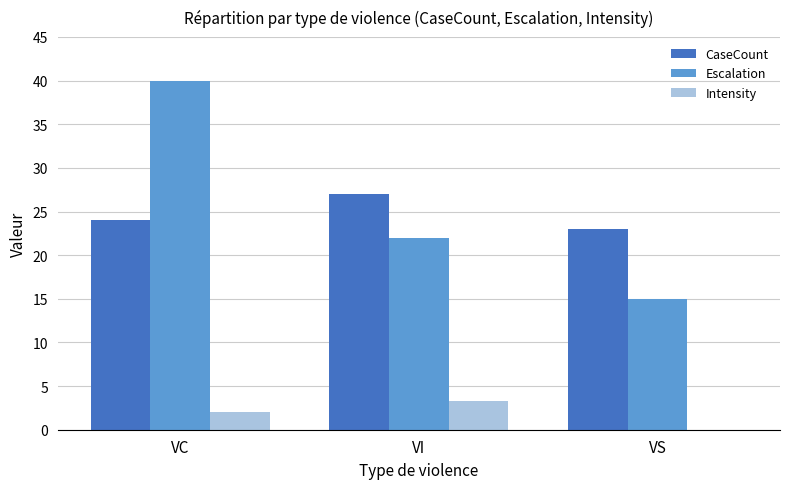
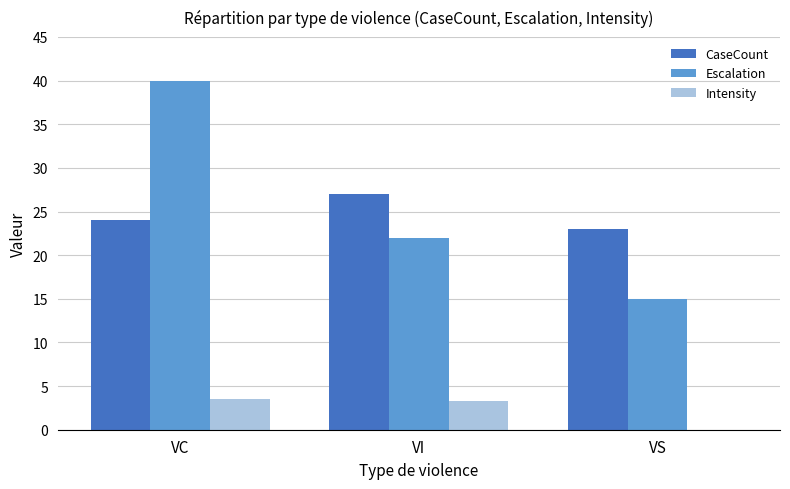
Intensity, VC: 2 -> 4
